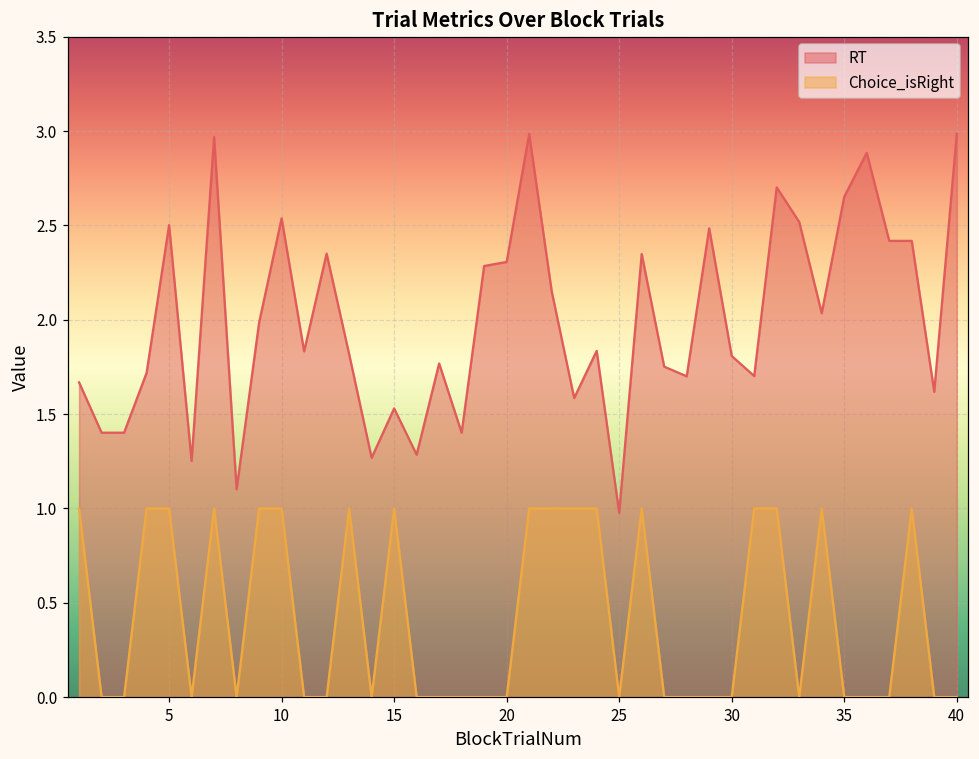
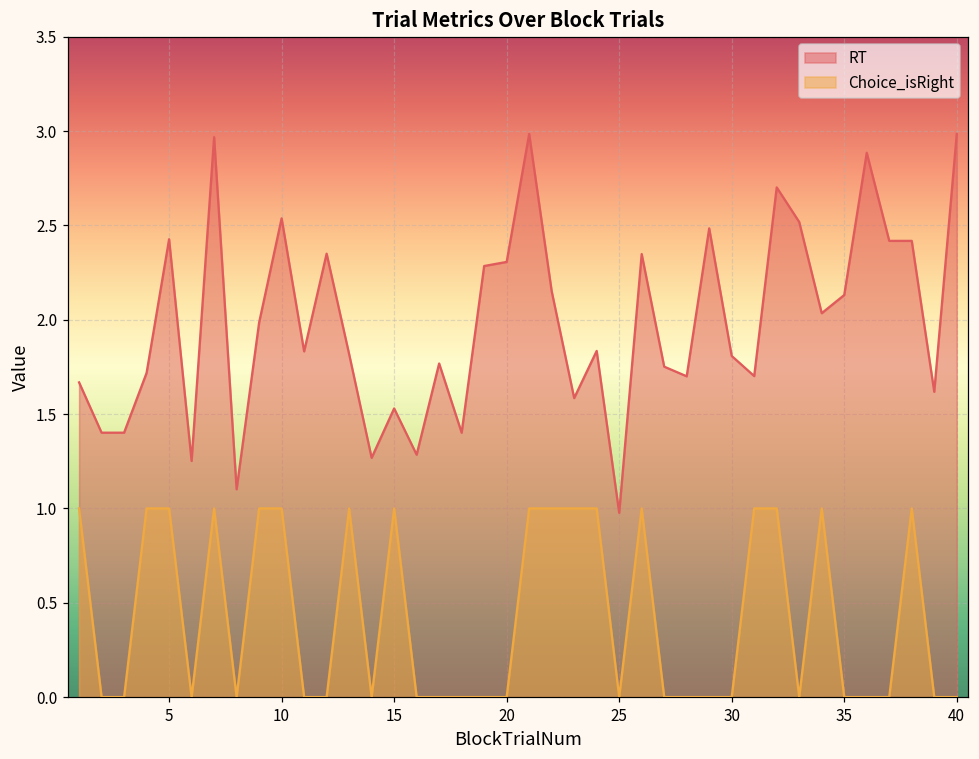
RT, 5: 2.50 -> 2.43
RT, 35: 2.65 -> 2.13
